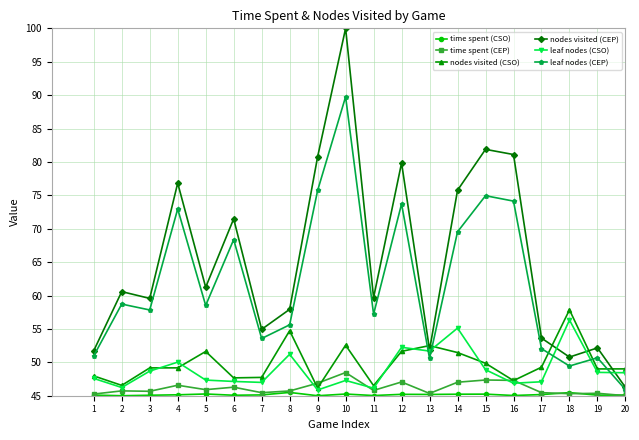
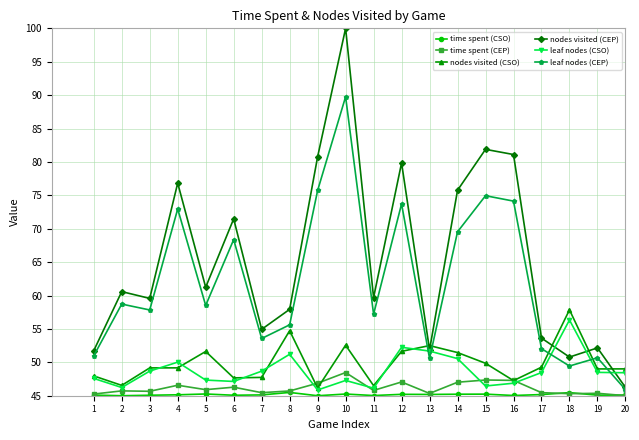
leaf nodes (CSO), 7: 47 -> 49
leaf nodes (CSO), 14: 55 -> 51
leaf nodes (CSO), 15: 49 -> 46
leaf nodes (CSO), 17: 47 -> 48
